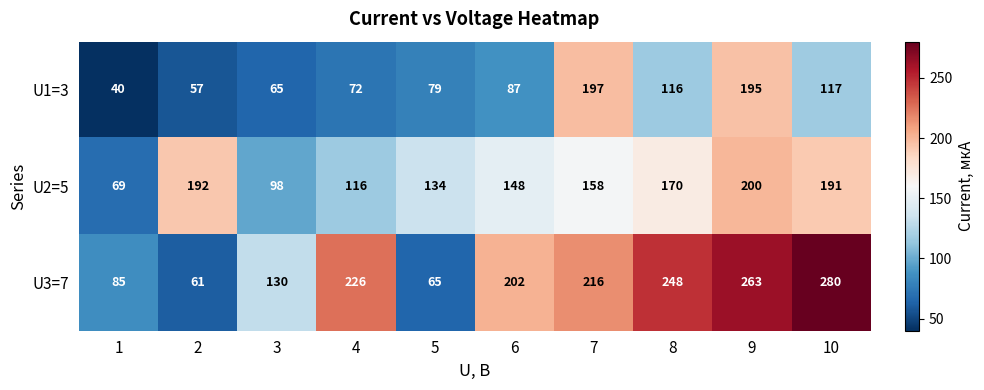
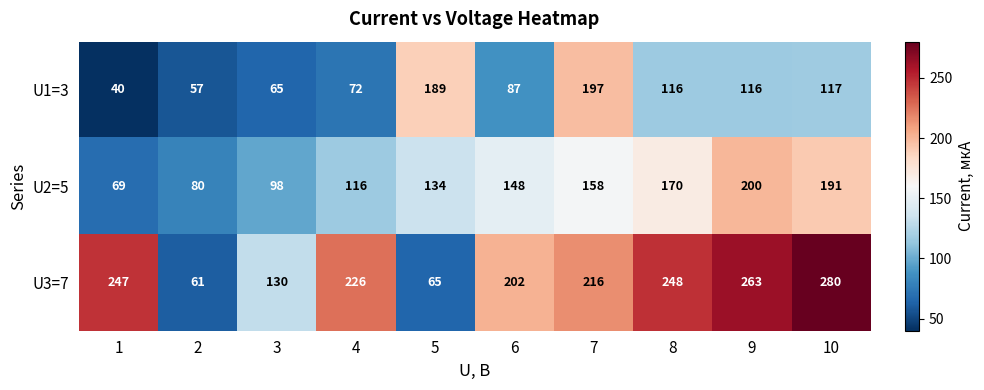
U1=3, 5: 79 -> 189
U1=3, 9: 195 -> 116
U2=5, 2: 192 -> 80
U3=7, 1: 85 -> 247
